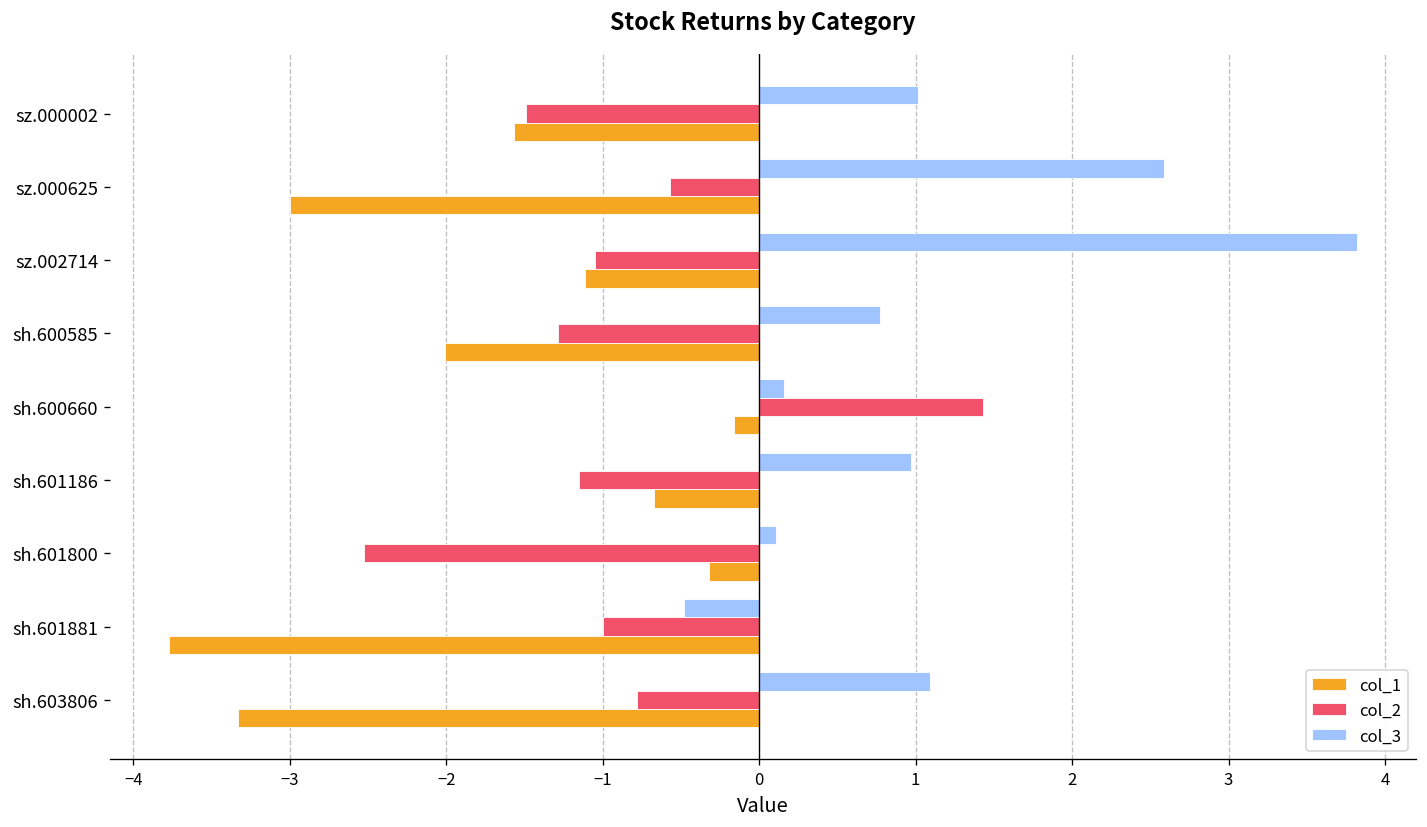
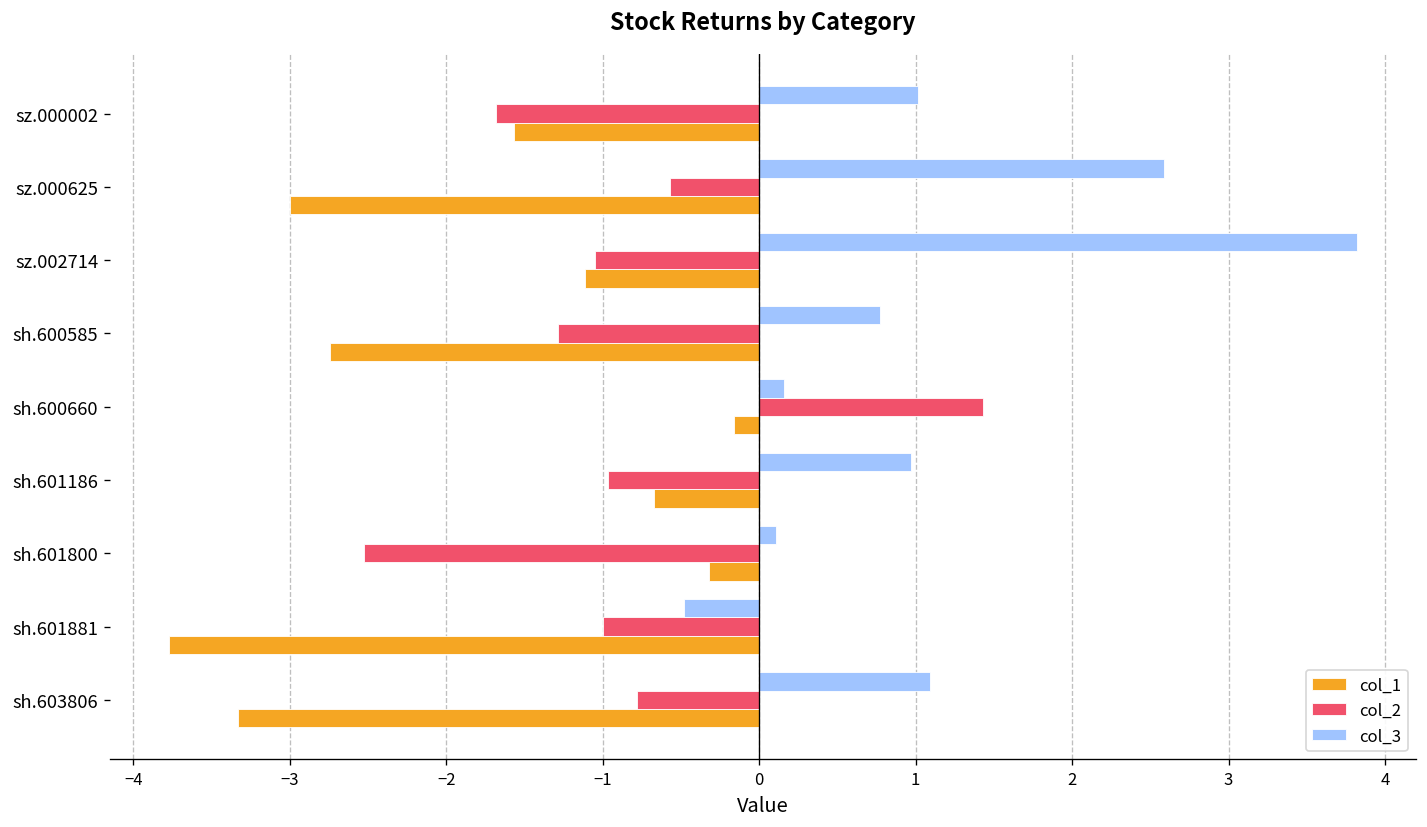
col_2, sz.000002: -1.49 -> -1.68
col_1, sh.600585: -2.01 -> -2.75
col_2, sh.601186: -1.15 -> -0.97
